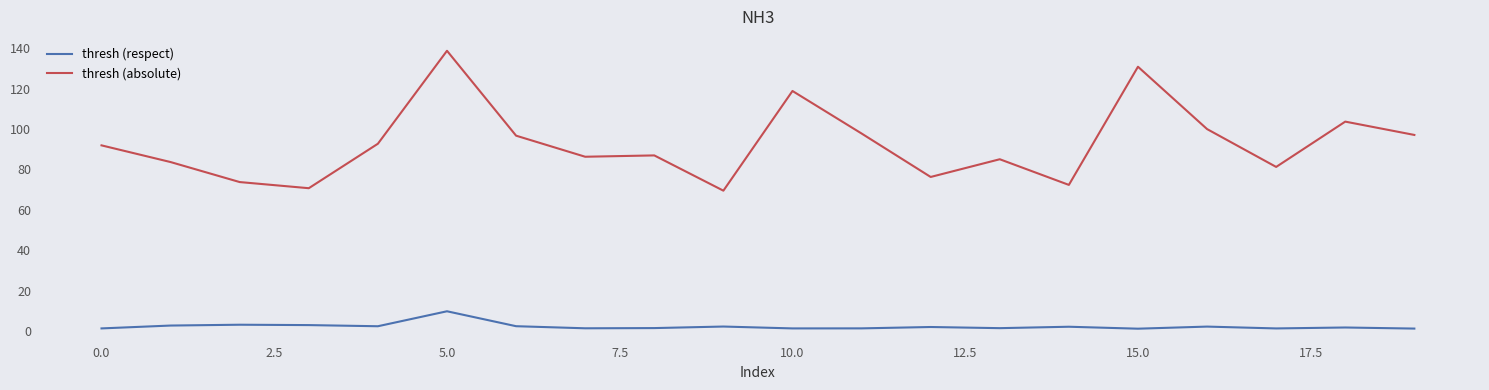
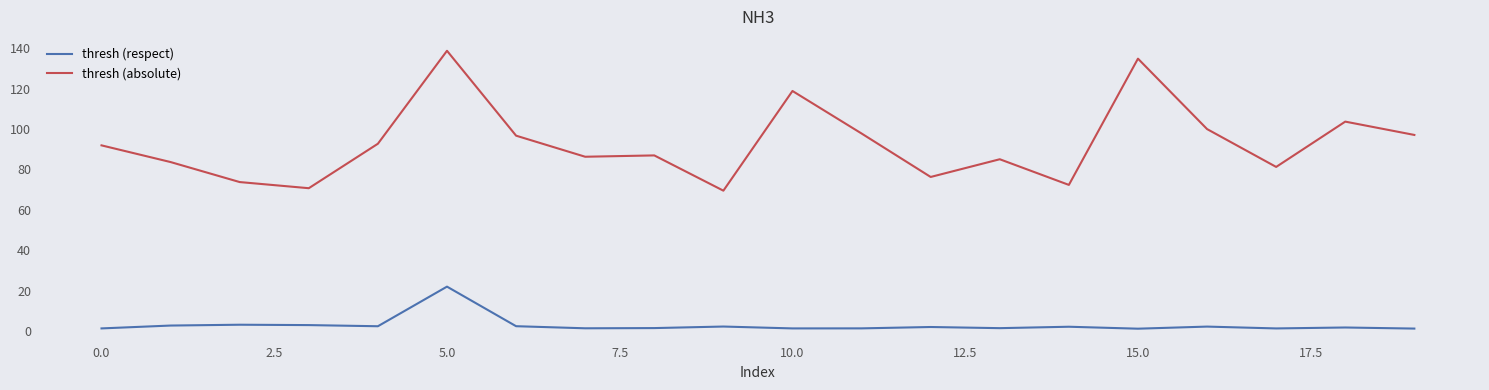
thresh (respect), 5.0: 10 -> 22
thresh (absolute), 15.0: 131 -> 135
